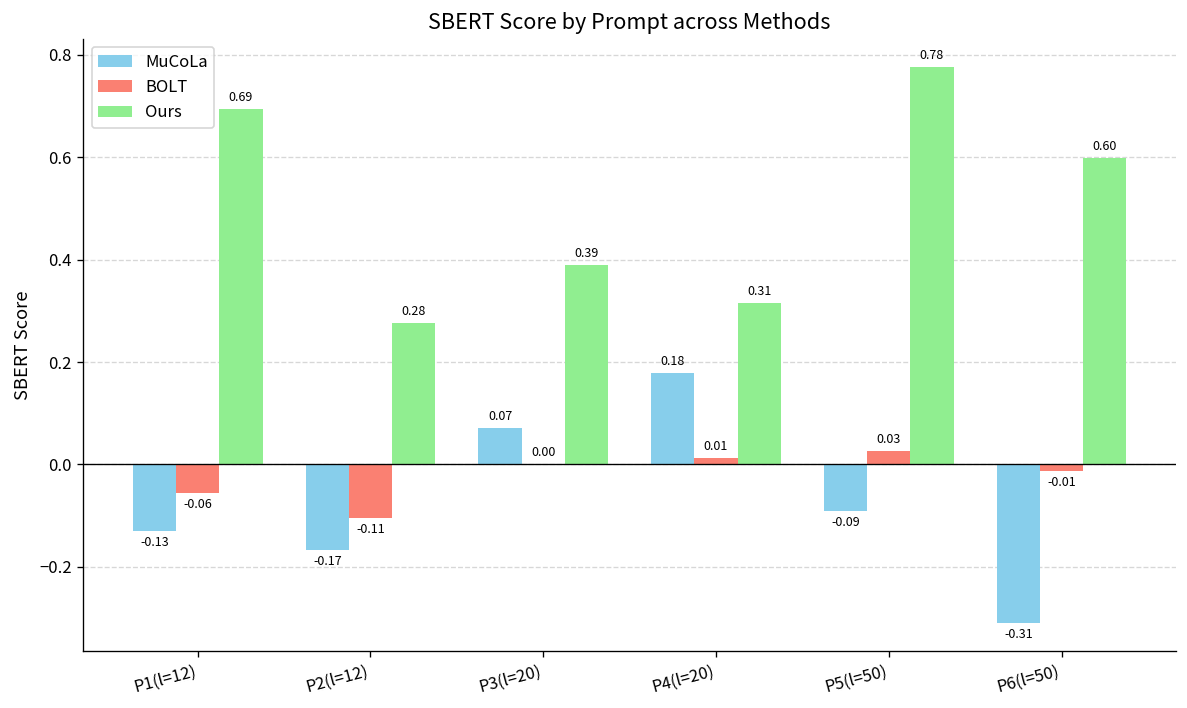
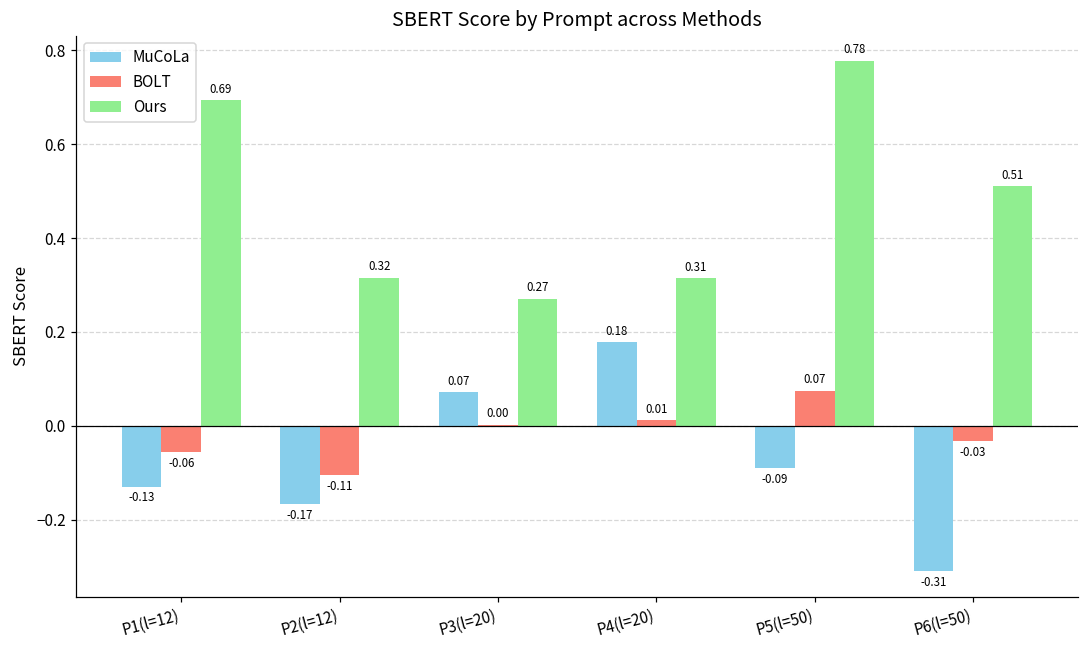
Ours, P2(l=12): 0.28 -> 0.32
Ours, P3(l=20): 0.39 -> 0.27
BOLT, P5(l=50): 0.03 -> 0.07
BOLT, P6(l=50): -0.01 -> -0.03
Ours, P6(l=50): 0.60 -> 0.51
